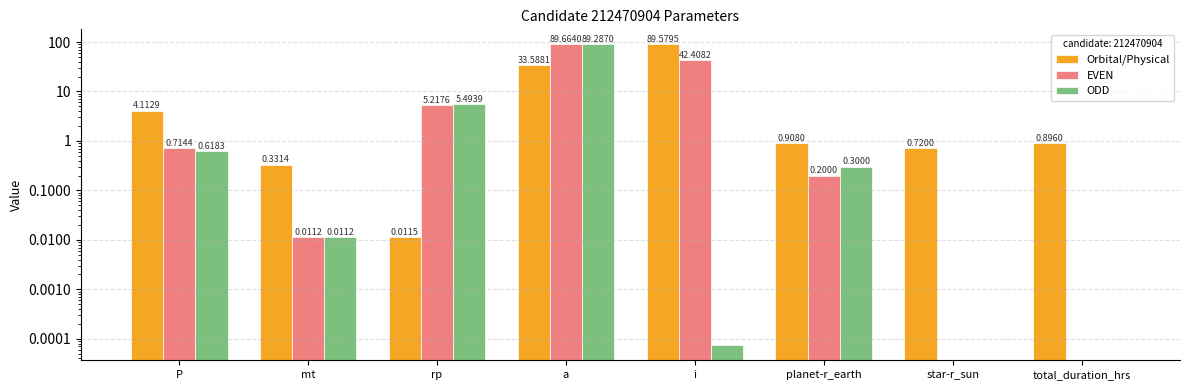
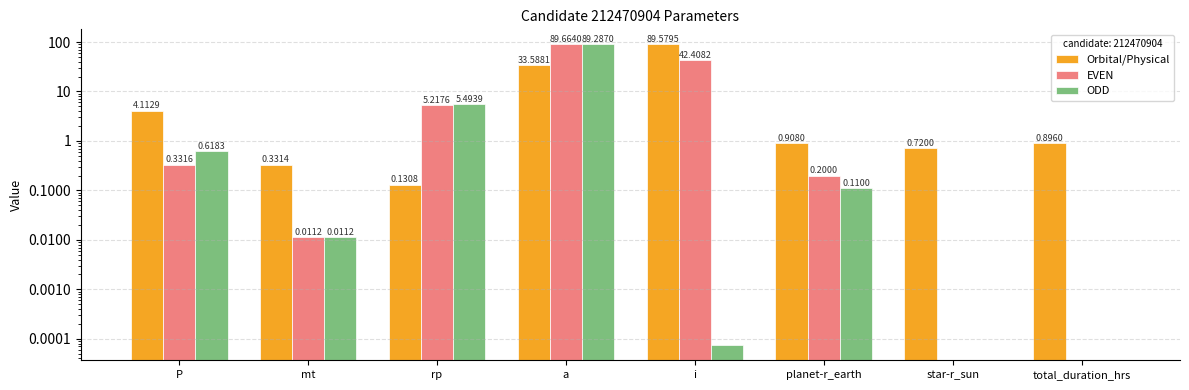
EVEN, P: 0.7144 -> 0.3316
Orbital/Physical, rp: 0.0115 -> 0.1308
ODD, planet-r_earth: 0.3000 -> 0.1100
